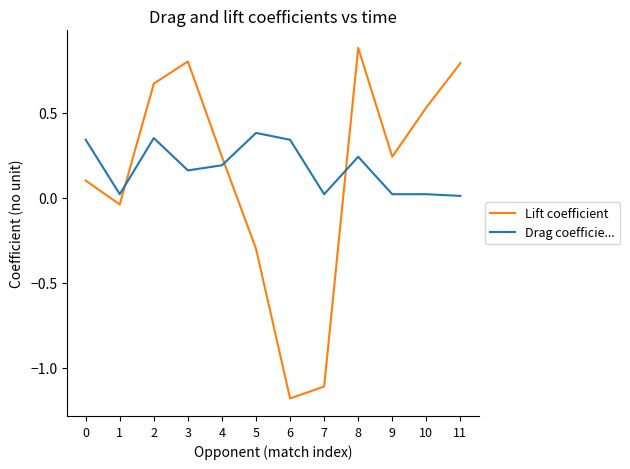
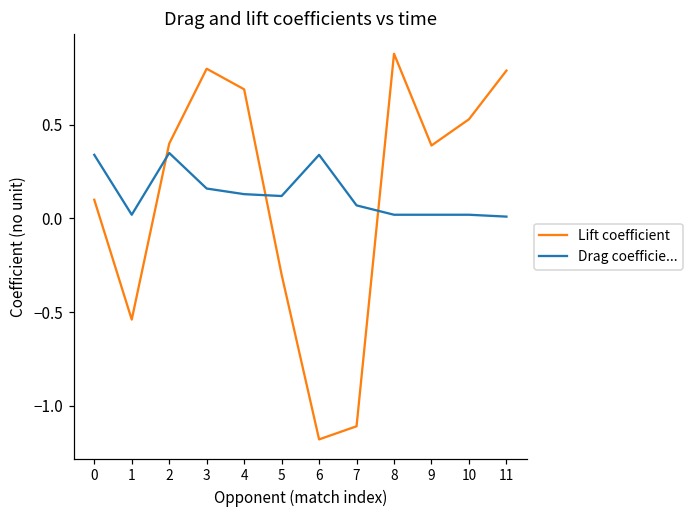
Lift coefficient, 1: -0.04 -> -0.54
Lift coefficient, 2: 0.67 -> 0.40
Lift coefficient, 4: 0.24 -> 0.69
Drag coefficie..., 4: 0.19 -> 0.13
Drag coefficie..., 5: 0.38 -> 0.12
Drag coefficie..., 7: 0.02 -> 0.07
Drag coefficie..., 8: 0.24 -> 0.02
Lift coefficient, 9: 0.24 -> 0.39
